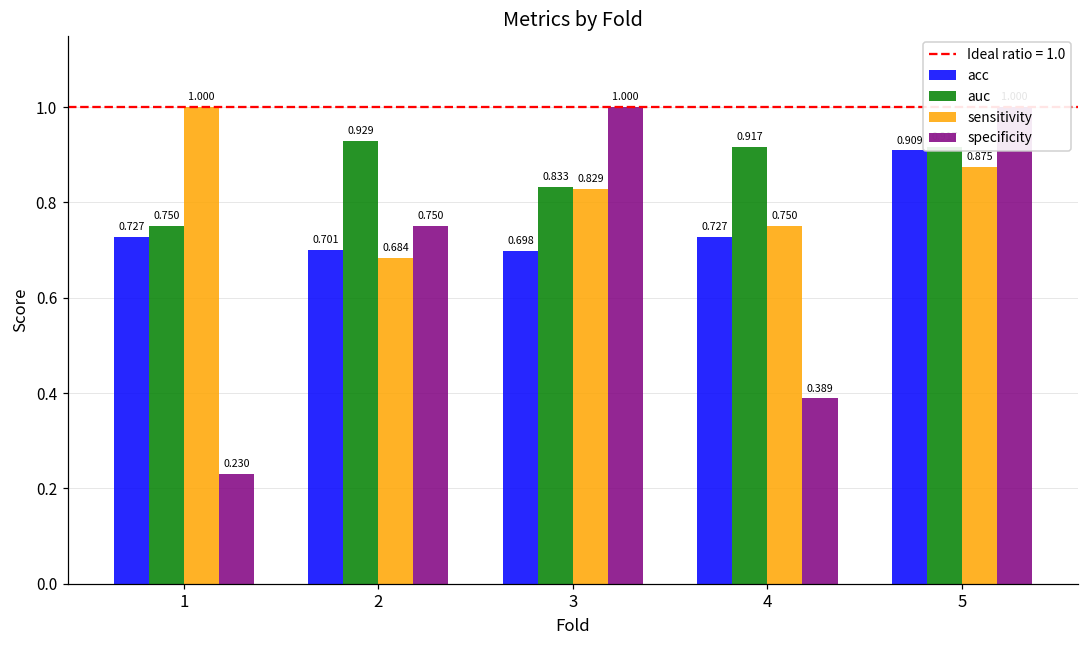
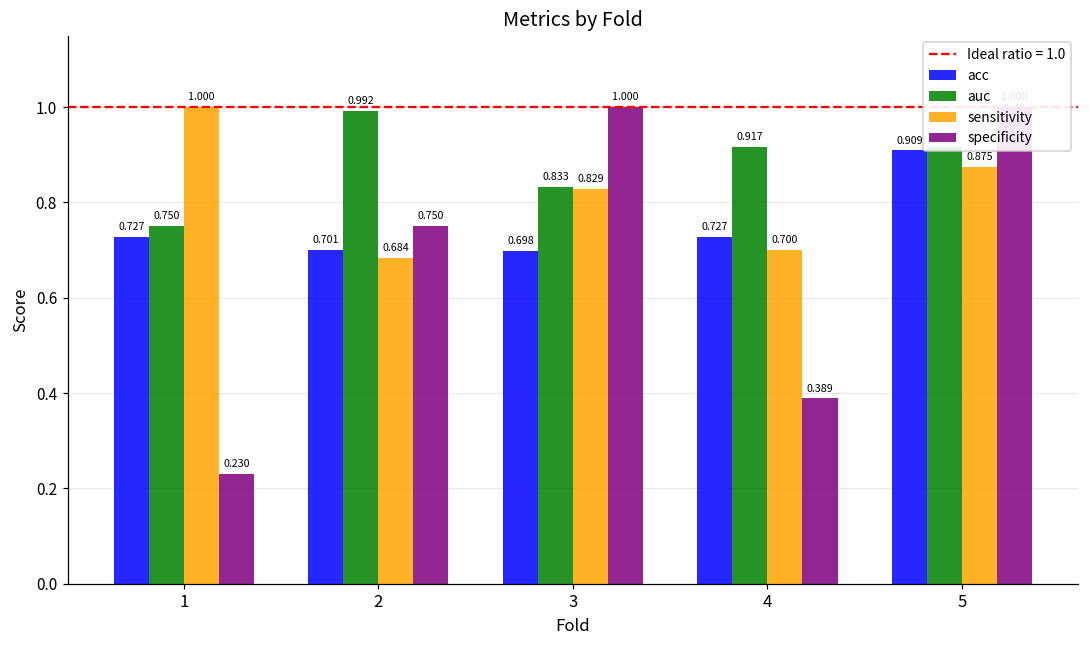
auc, 2: 0.929 -> 0.992
sensitivity, 4: 0.750 -> 0.700
